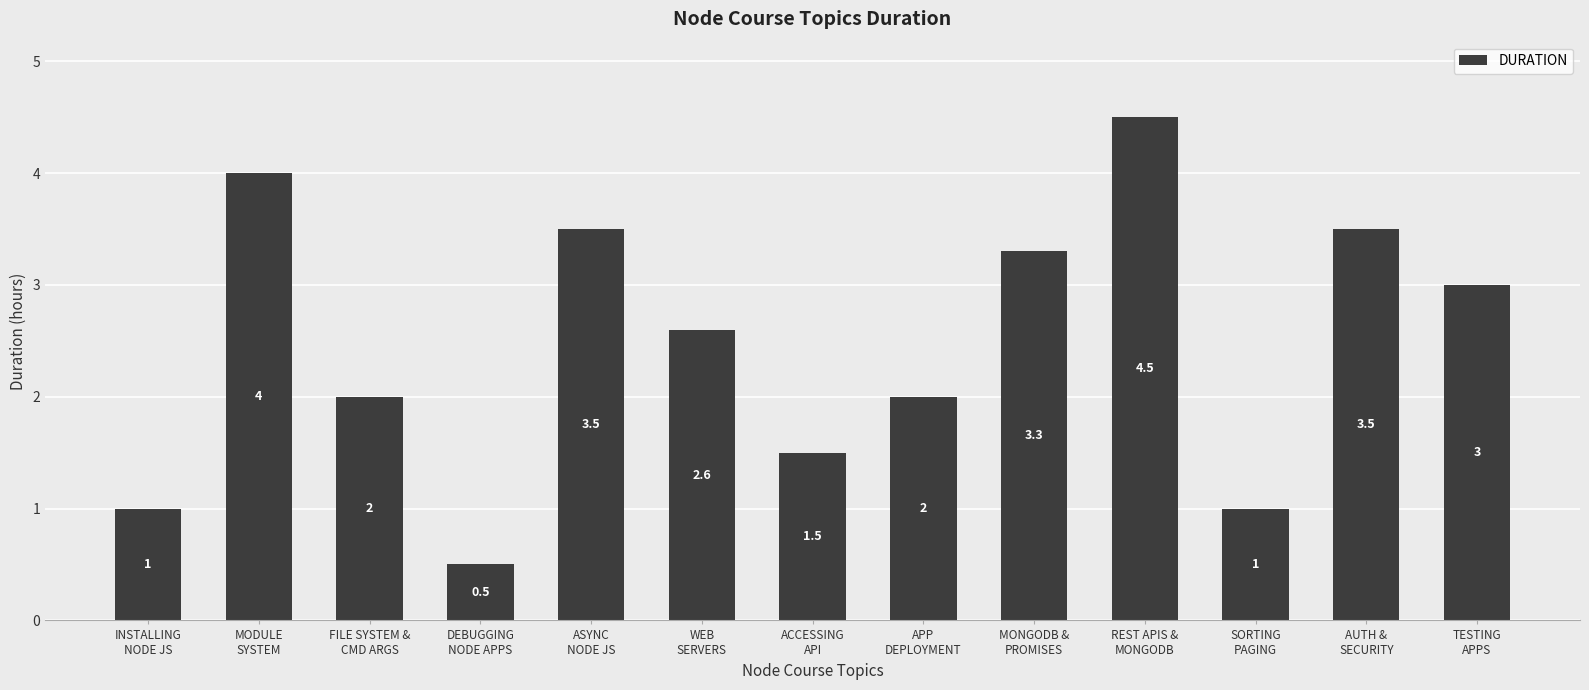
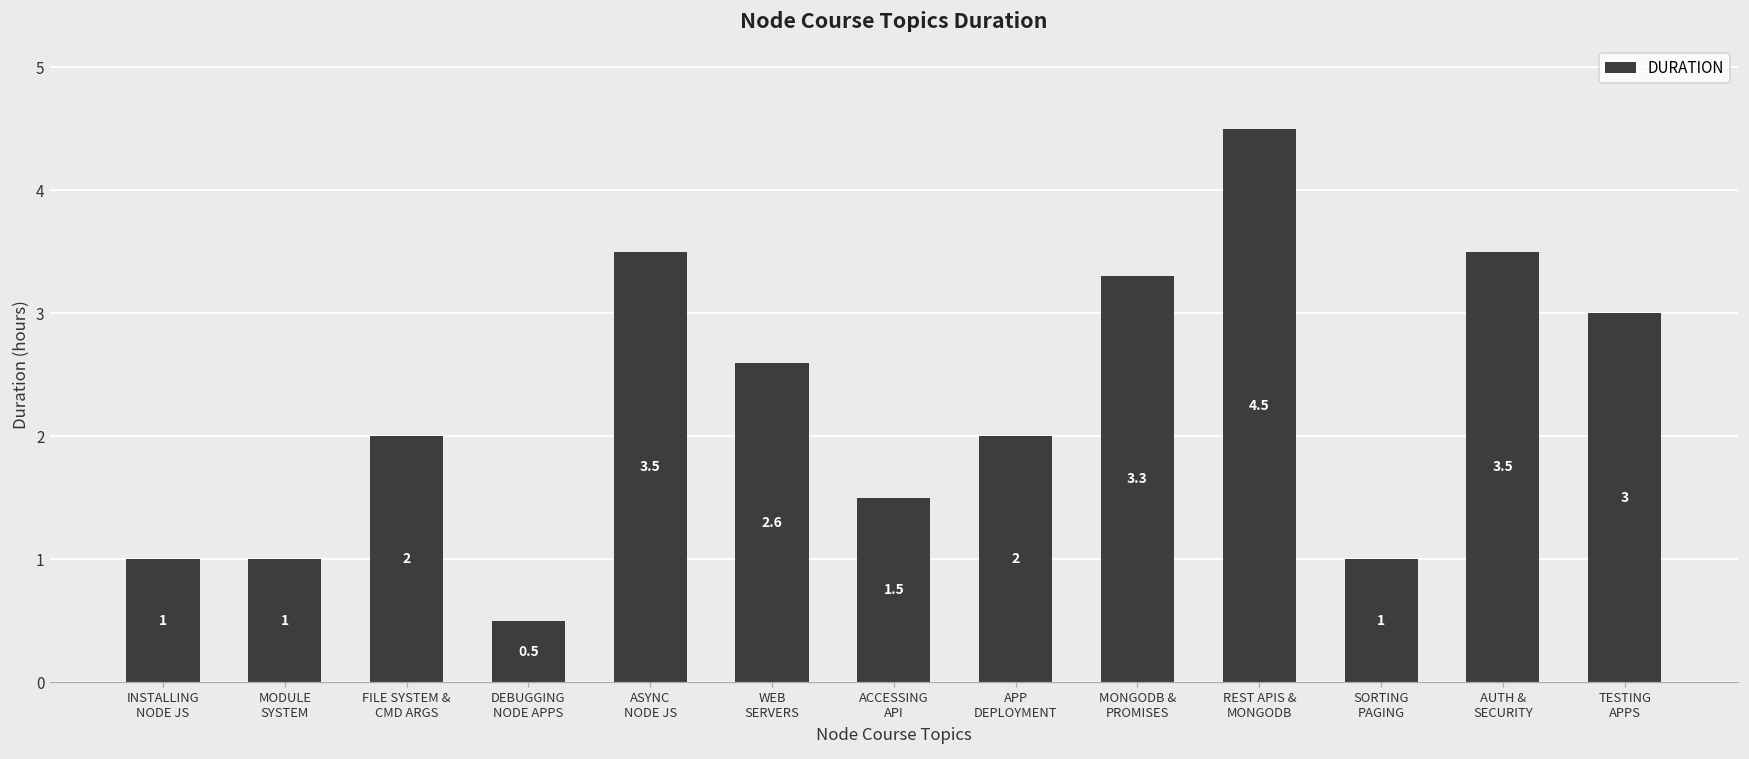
MODULE SYSTEM: 4 -> 1
